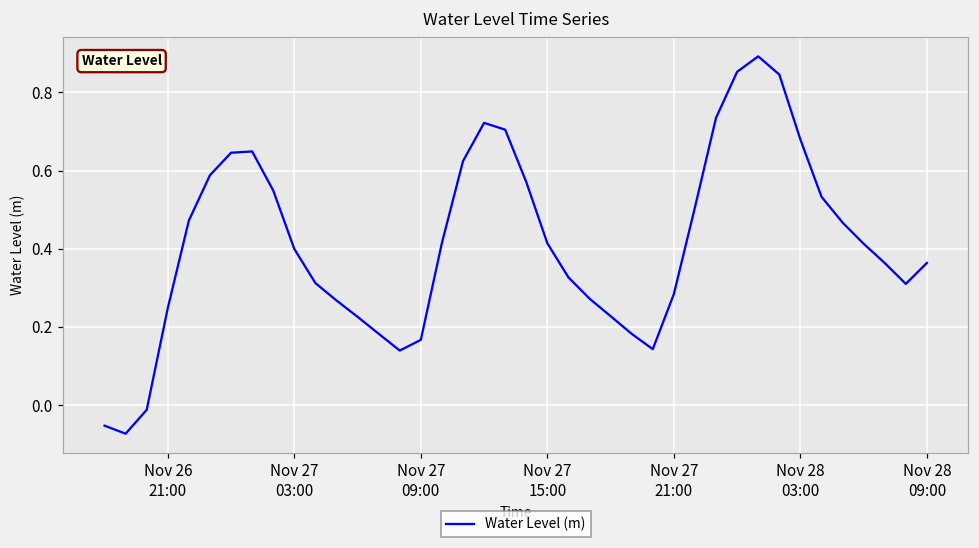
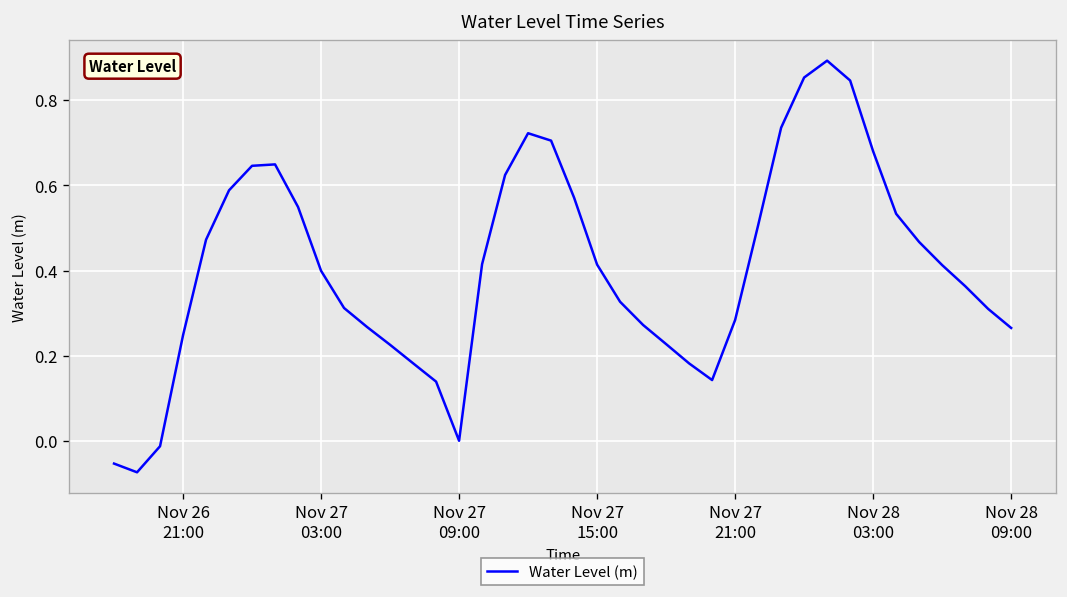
Nov 27 09:00: 0.17 -> 0.00
Nov 28 09:00: 0.36 -> 0.27
